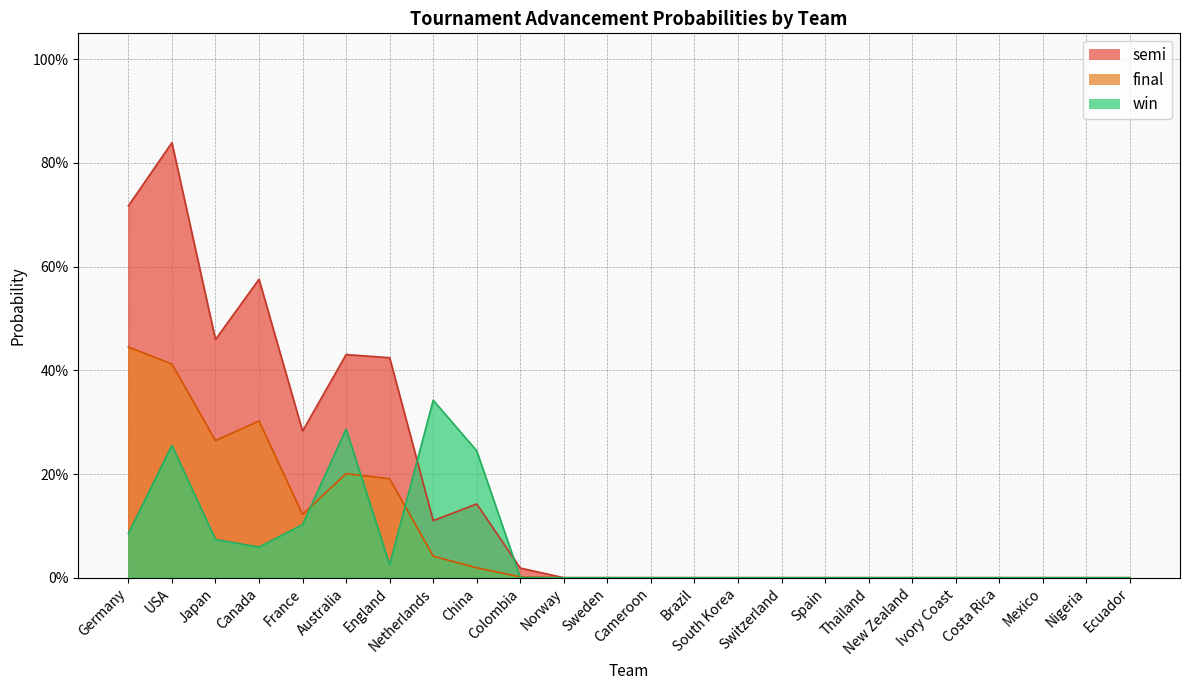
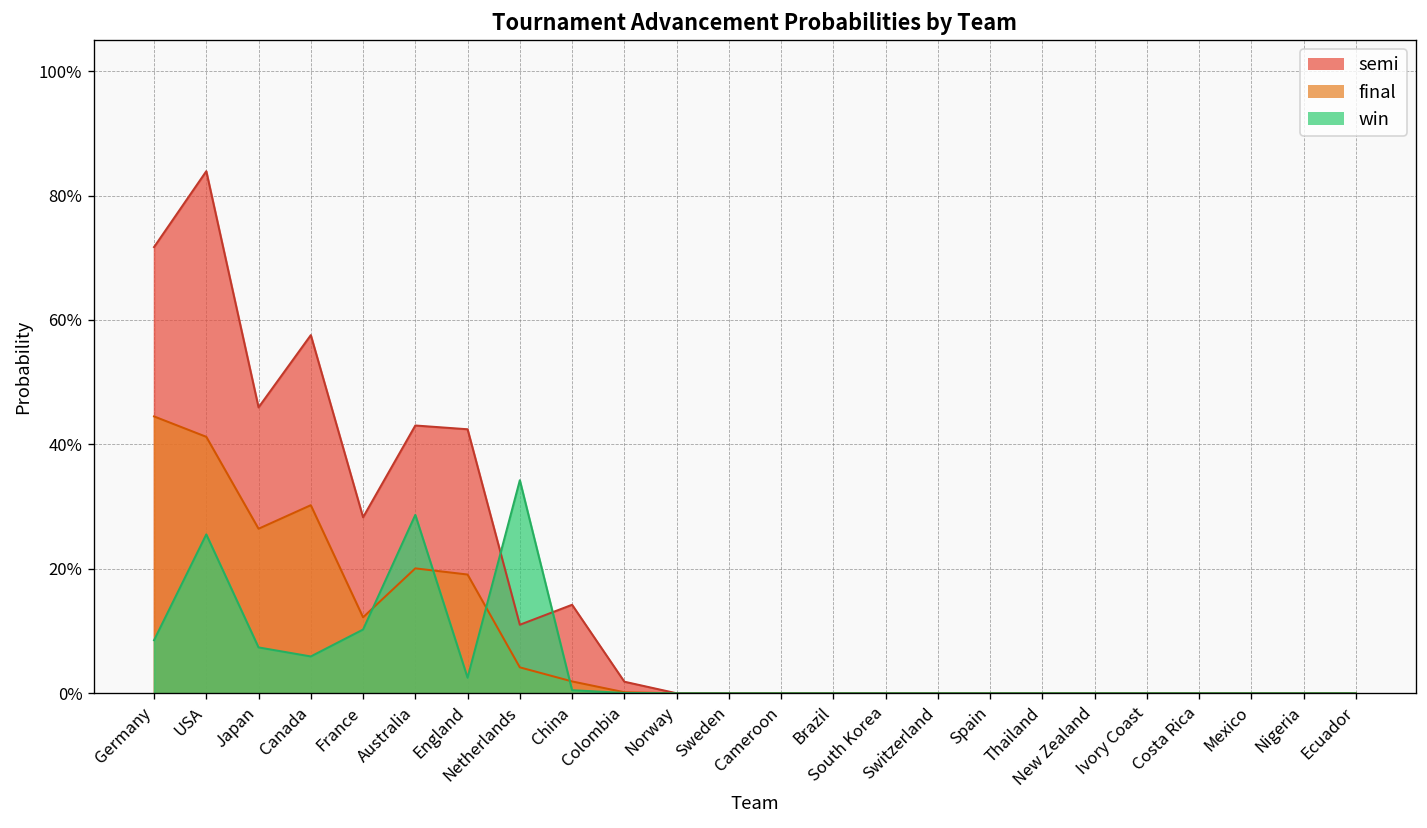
win, China: 24% -> 0%
